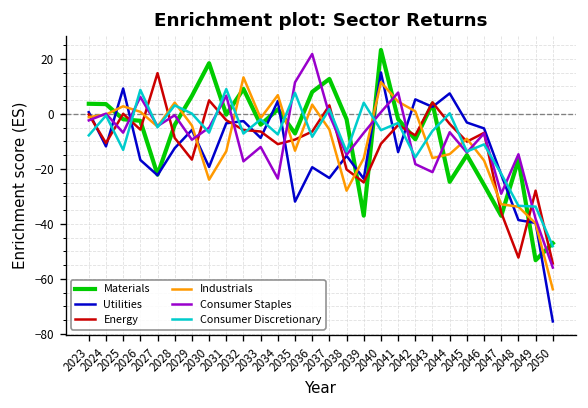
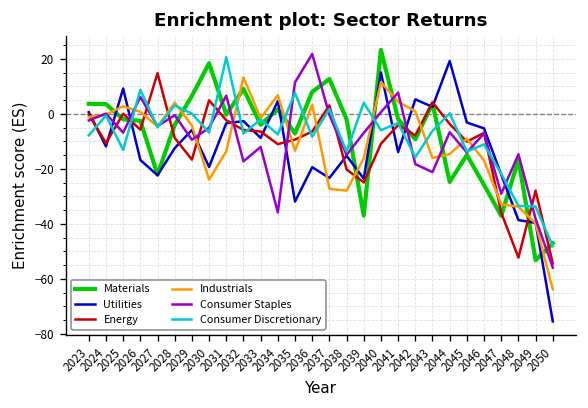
Consumer Discretionary, 2031: 9 -> 21
Consumer Staples, 2034: -24 -> -36
Industrials, 2037: -6 -> -27
Utilities, 2044: 7 -> 19
